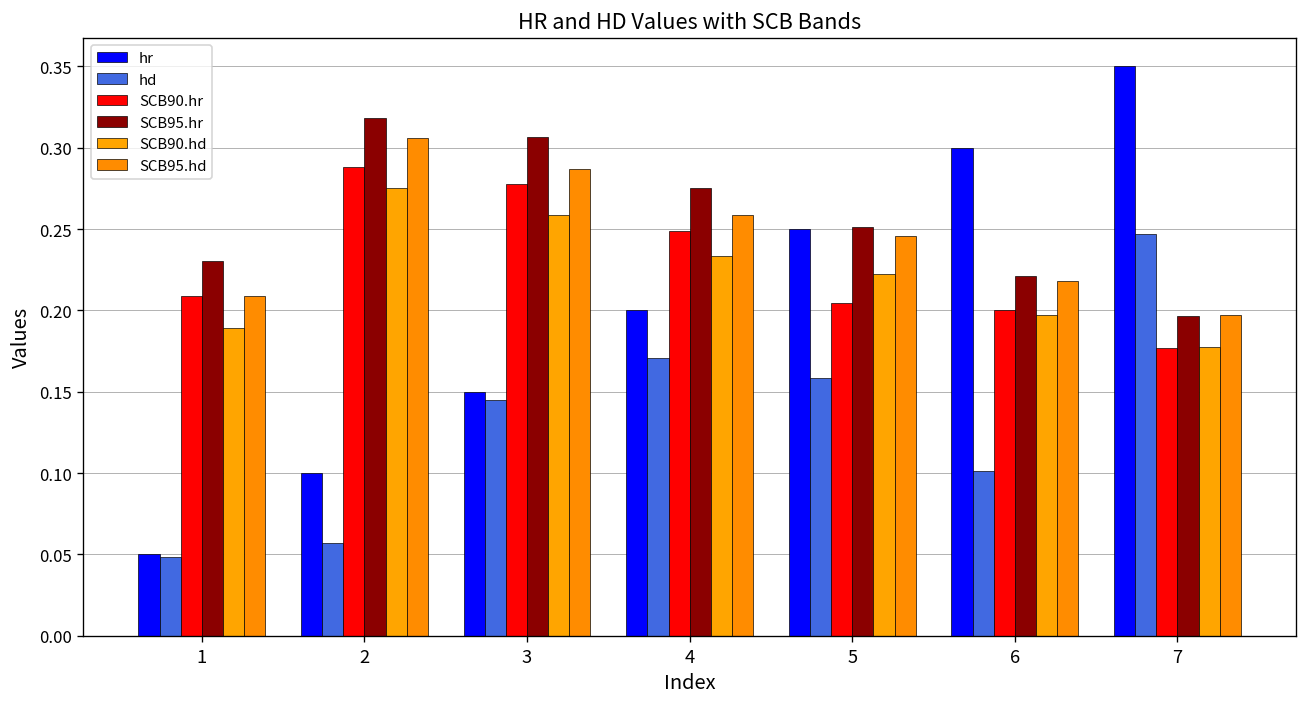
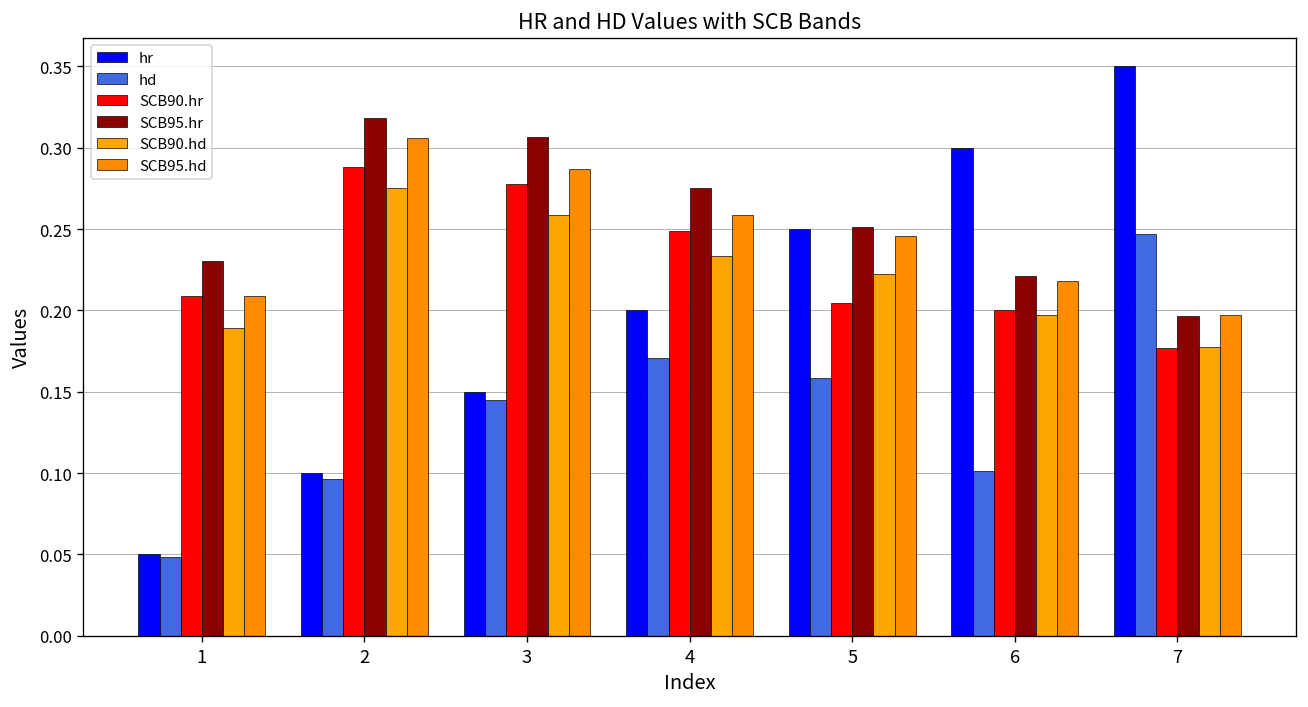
hd, 2: 0.057 -> 0.097
